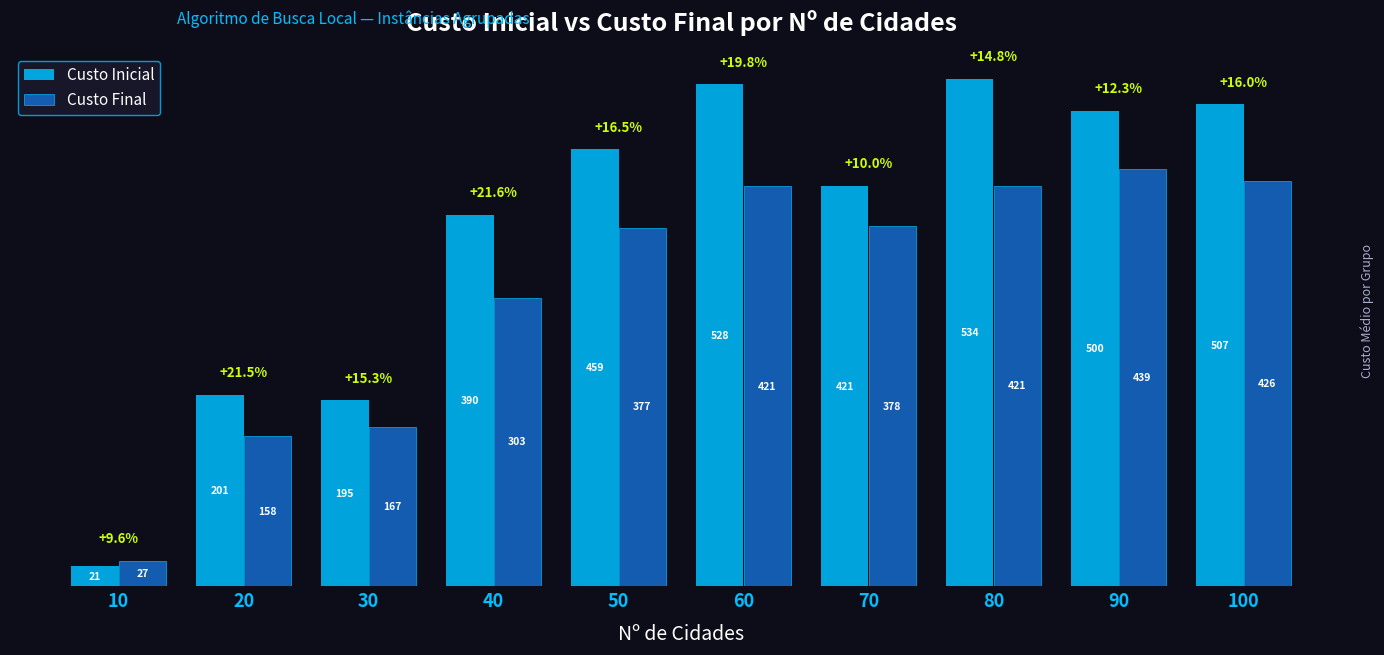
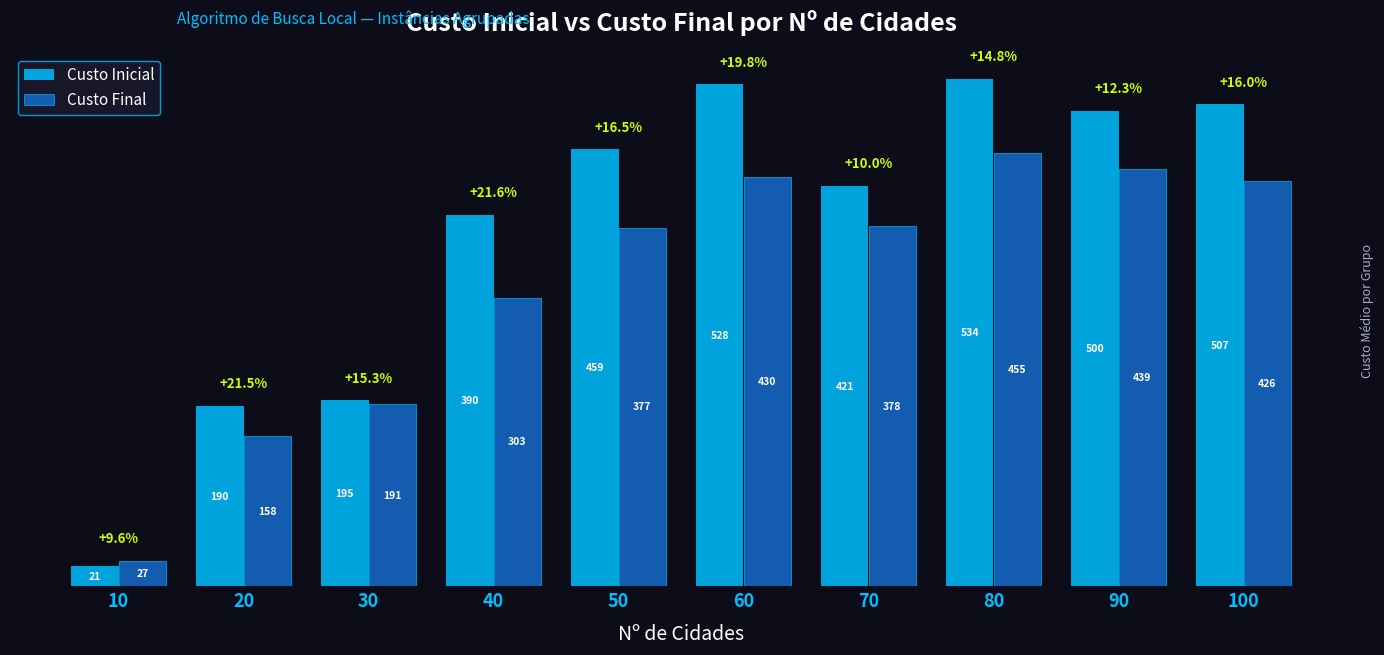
Custo Inicial, 20: 201 -> 190
Custo Final, 30: 167 -> 191
Custo Final, 60: 421 -> 430
Custo Final, 80: 421 -> 455
